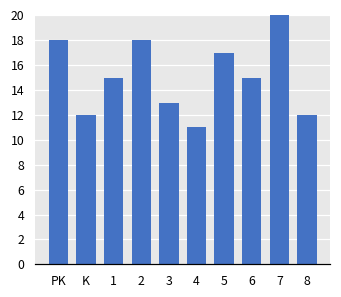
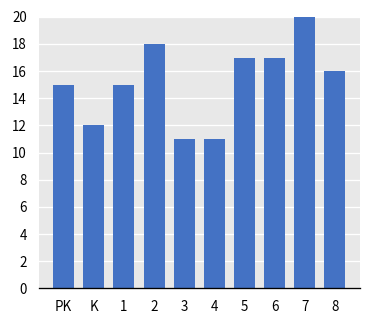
PK: 18 -> 15
3: 13 -> 11
6: 15 -> 17
8: 12 -> 16
